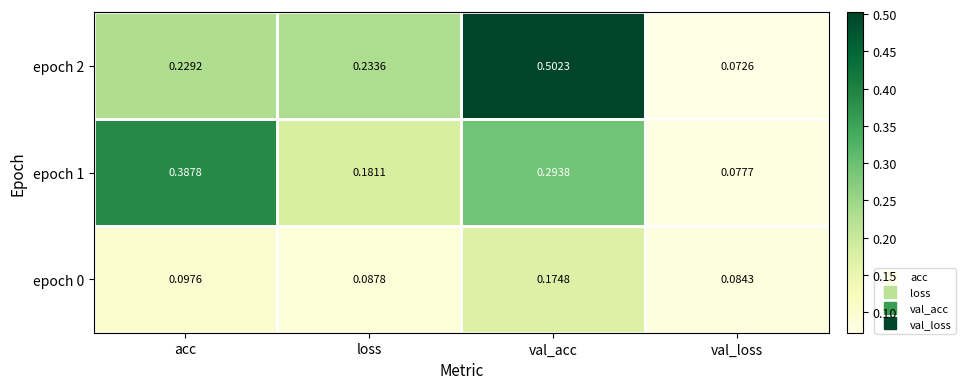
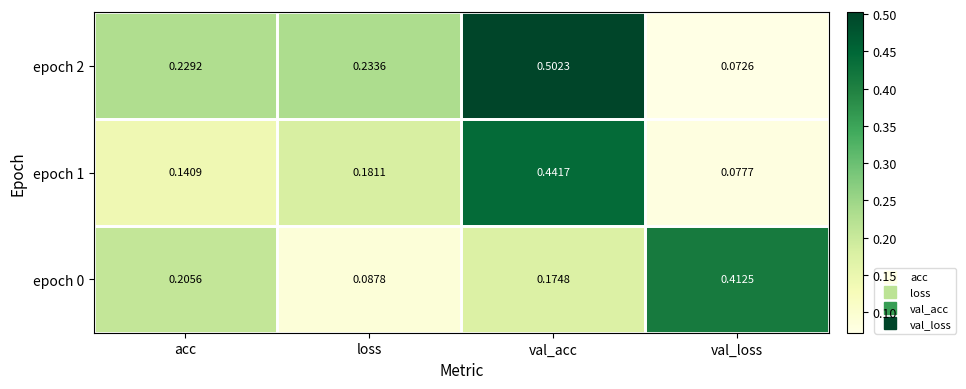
epoch 1, acc: 0.3878 -> 0.1409
epoch 1, val_acc: 0.2938 -> 0.4417
epoch 0, acc: 0.0976 -> 0.2056
epoch 0, val_loss: 0.0843 -> 0.4125
